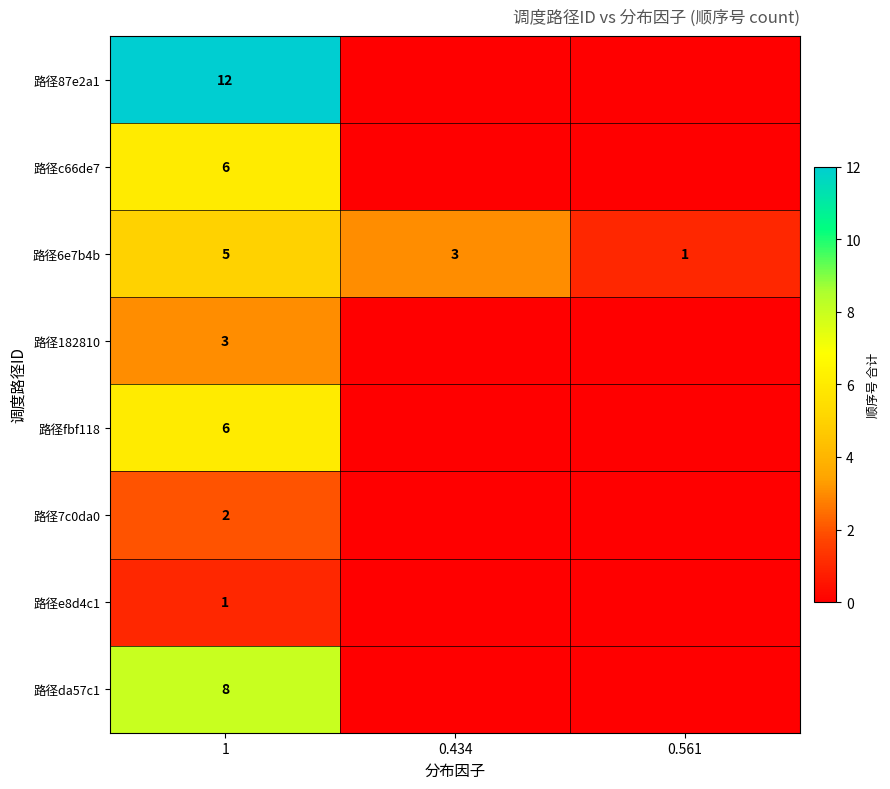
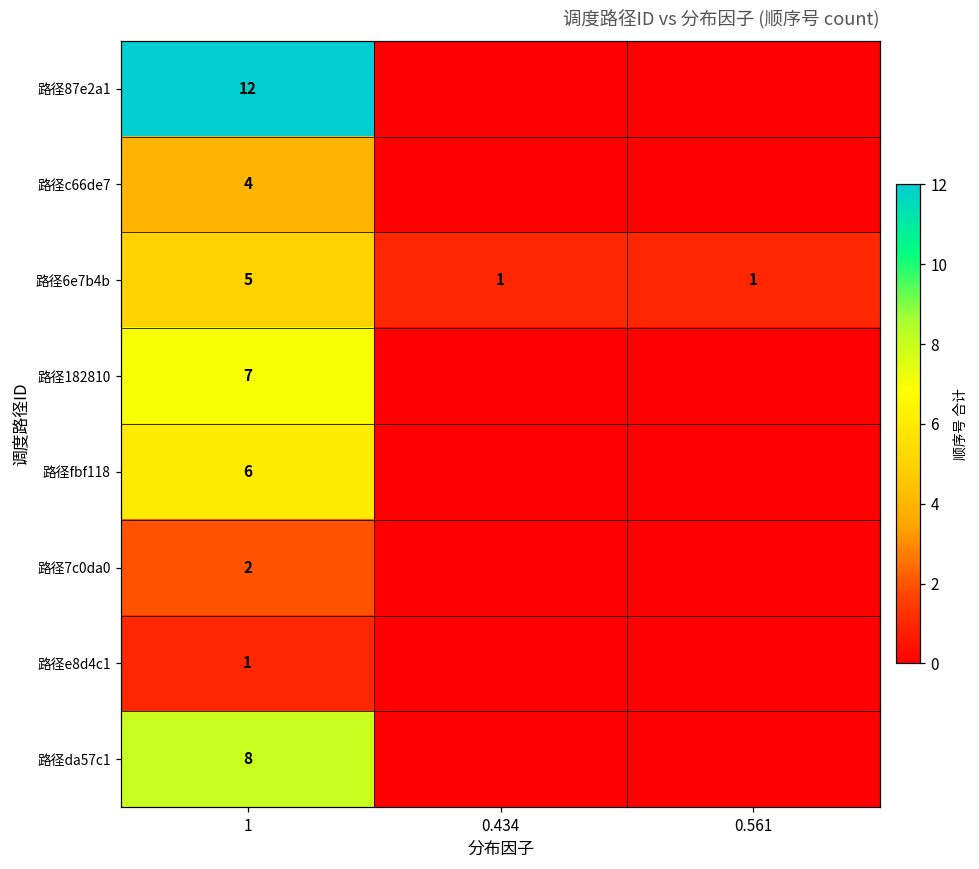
路径c66de7, 1: 6 -> 4
路径6e7b4b, 0.434: 3 -> 1
路径182810, 1: 3 -> 7
